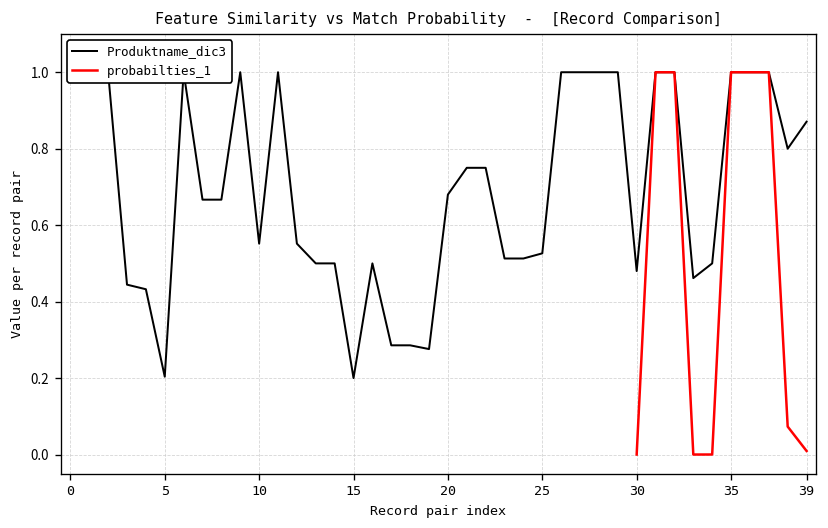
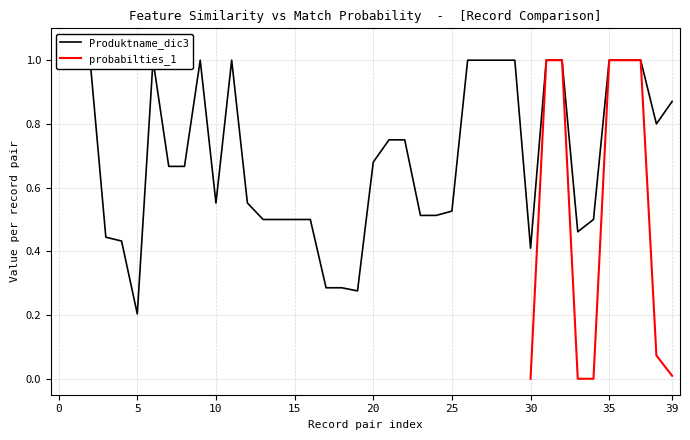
Produktname_dic3, 15: 0.2 -> 0.5
Produktname_dic3, 30: 0.48 -> 0.41
